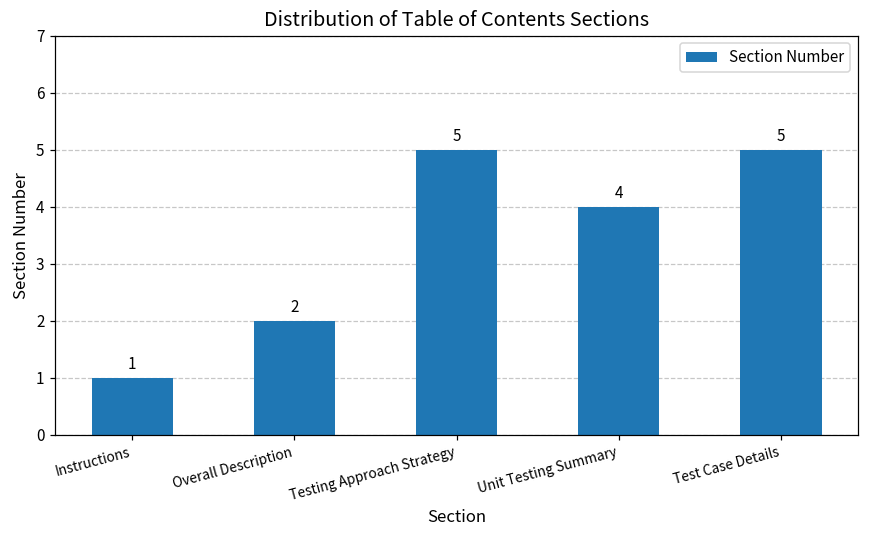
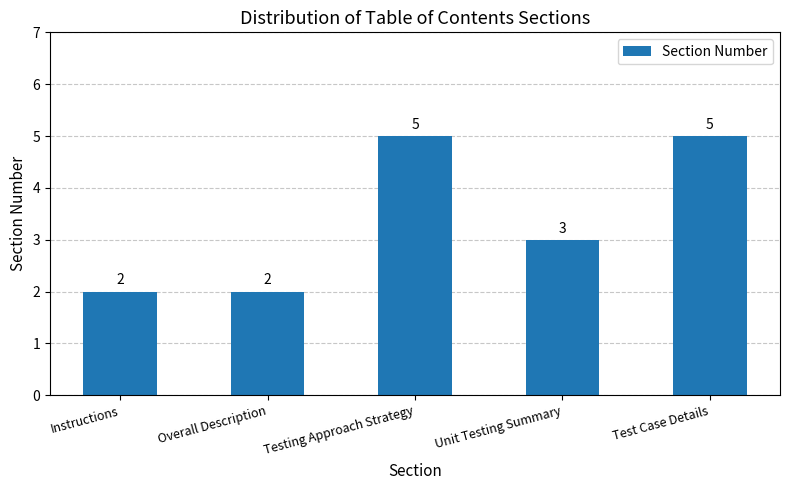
Instructions: 1 -> 2
Unit Testing Summary: 4 -> 3
